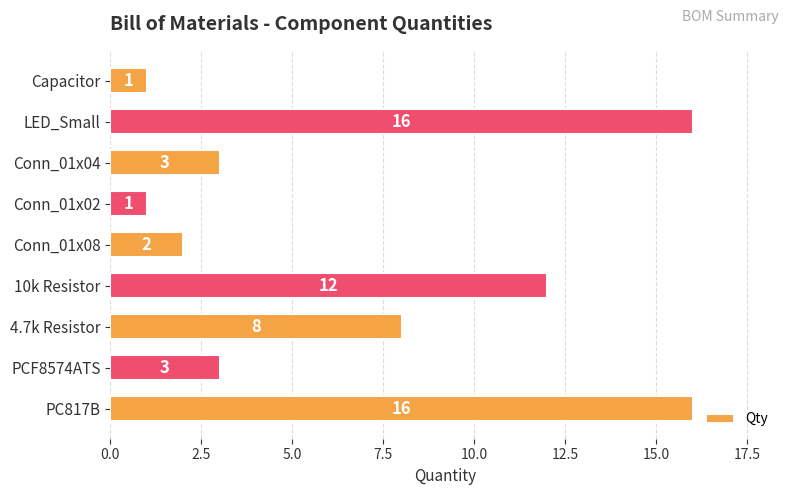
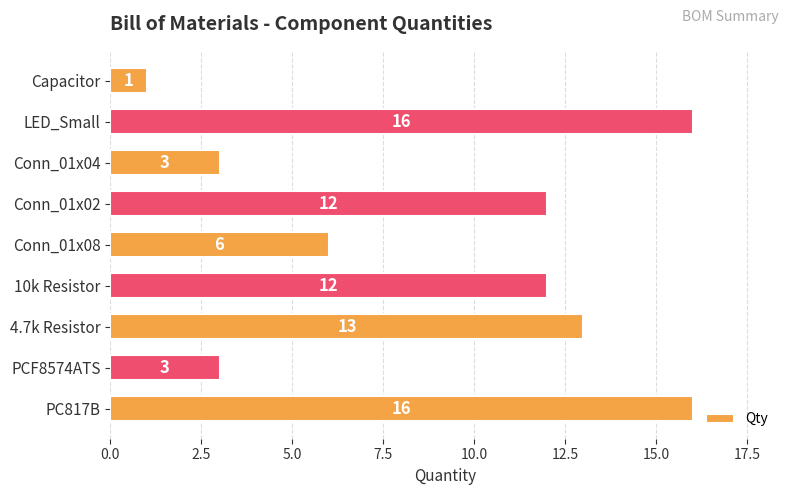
Conn_01x02: 1 -> 12
Conn_01x08: 2 -> 6
4.7k Resistor: 8 -> 13
